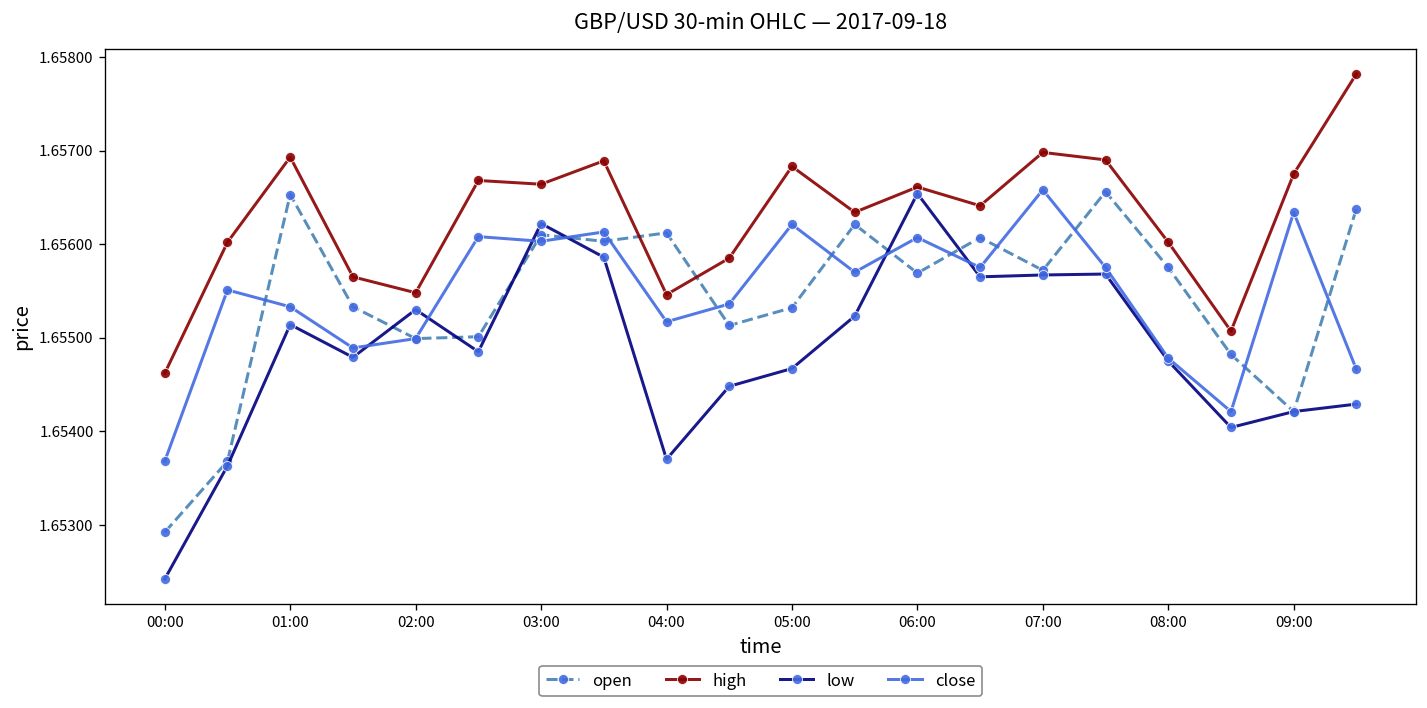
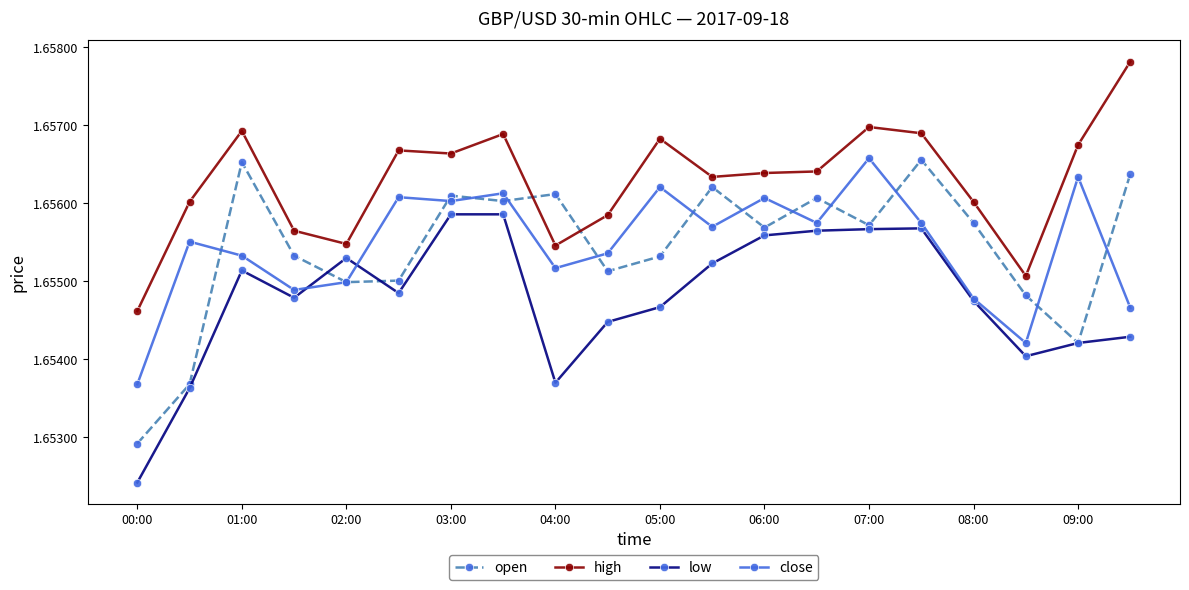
low, 03:00: 1.6562 -> 1.6559
high, 06:00: 1.6566 -> 1.6564
low, 06:00: 1.6565 -> 1.6556
